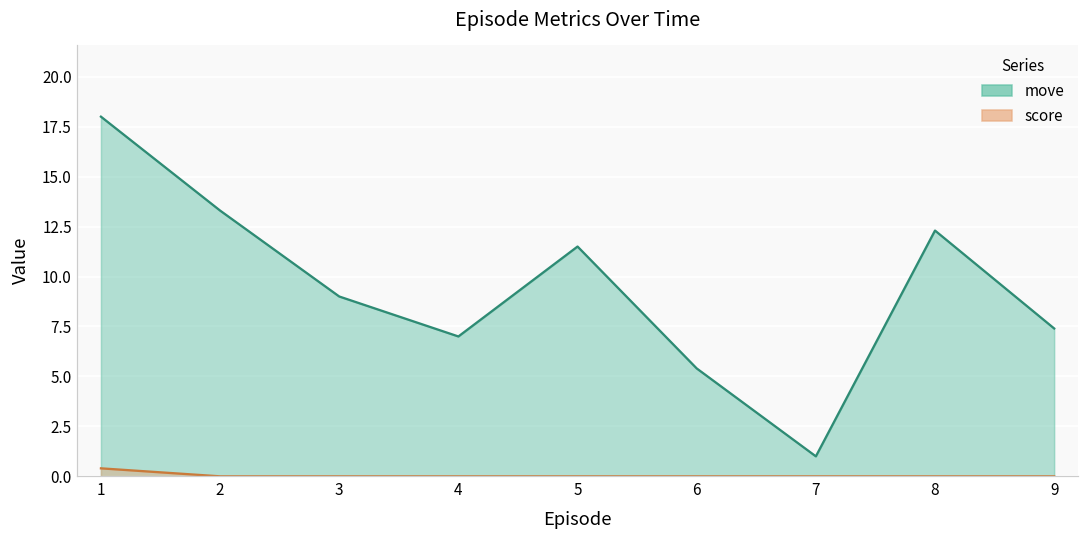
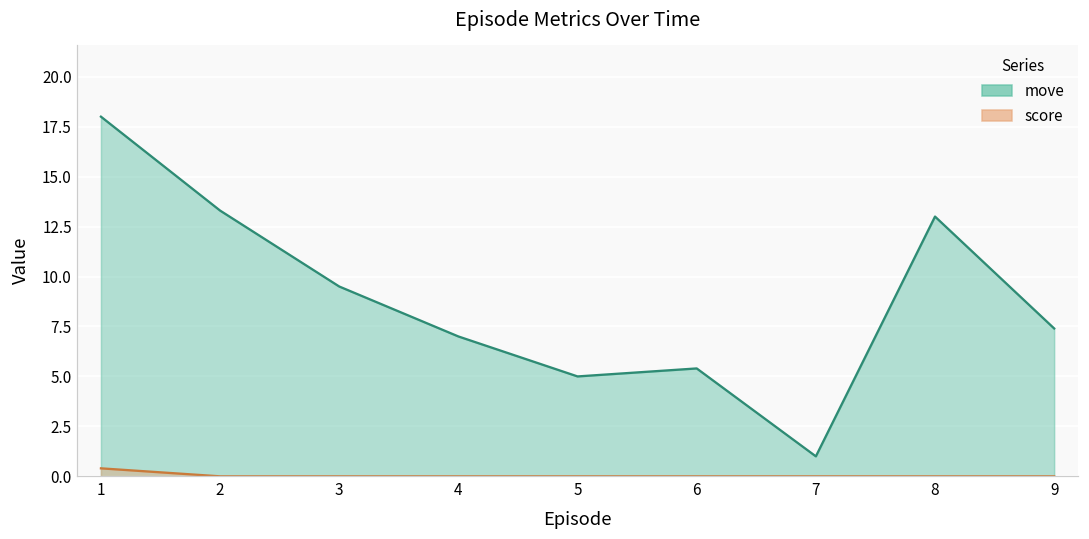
move, 3: 9.0 -> 9.5
move, 5: 11.5 -> 5.0
move, 8: 12.3 -> 13.0
